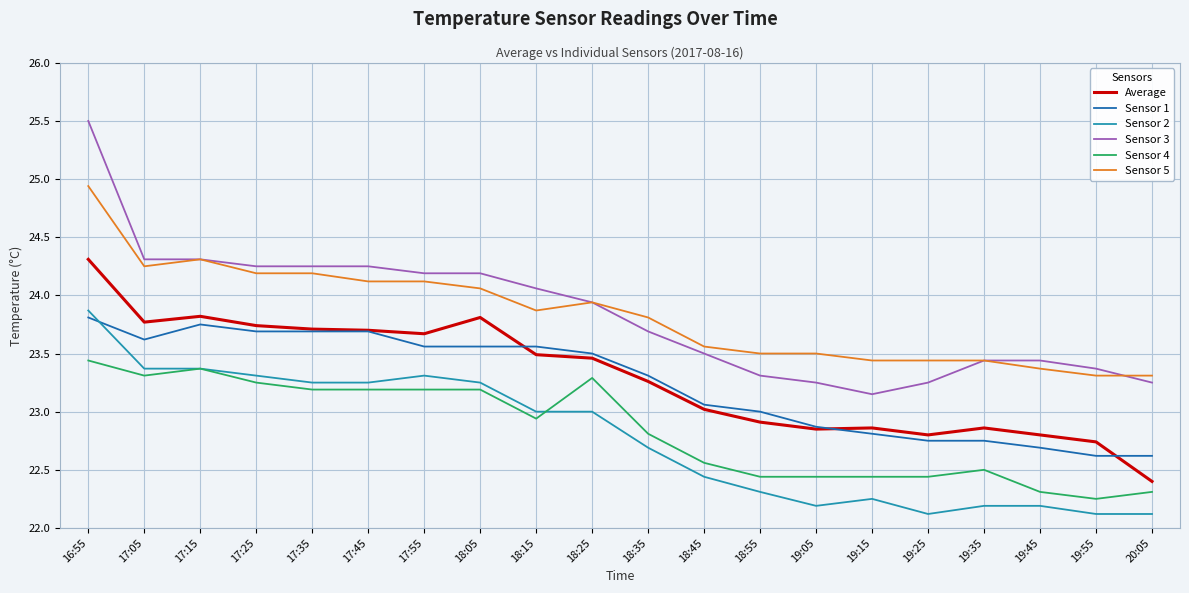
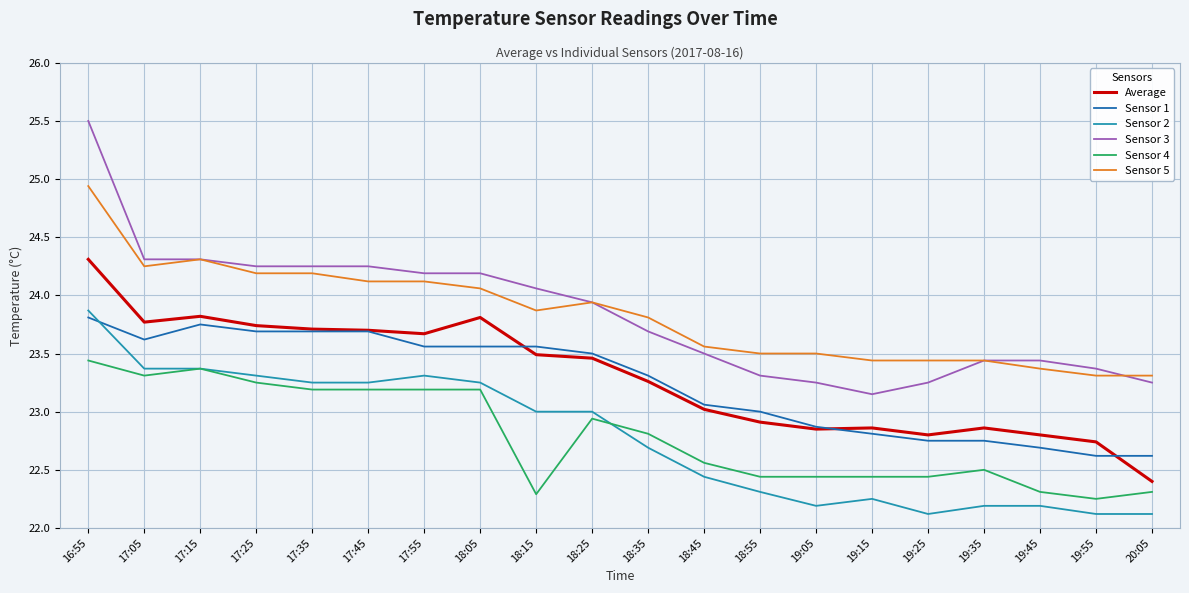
Sensor 4, 18:15: 22.94 -> 22.29
Sensor 4, 18:25: 23.29 -> 22.94
